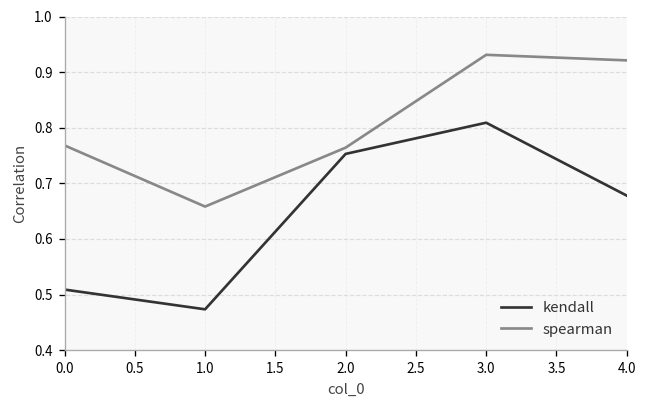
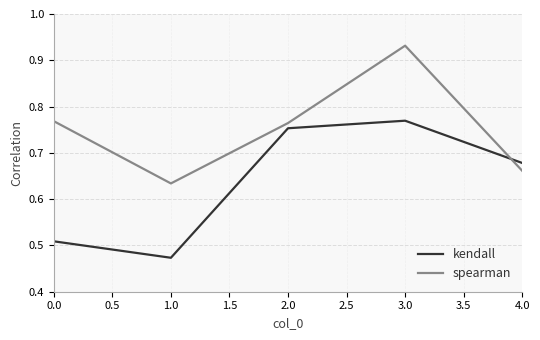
spearman, 1.0: 0.66 -> 0.63
kendall, 3.0: 0.81 -> 0.77
spearman, 4.0: 0.92 -> 0.66
